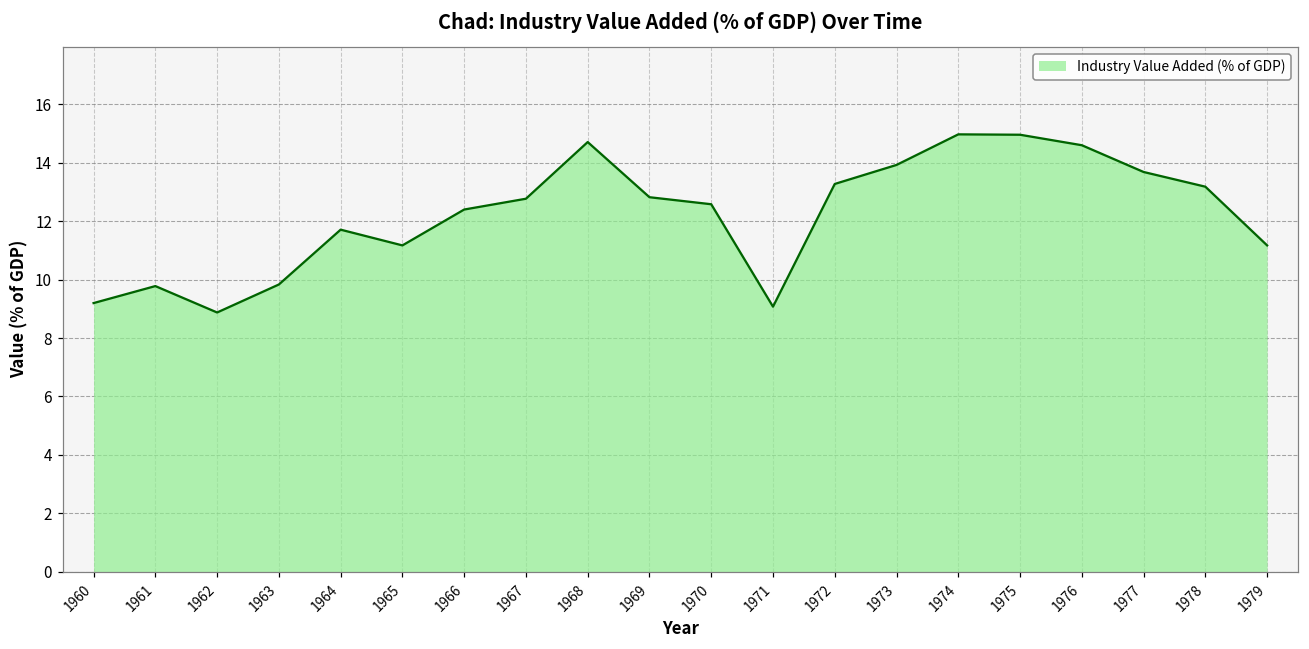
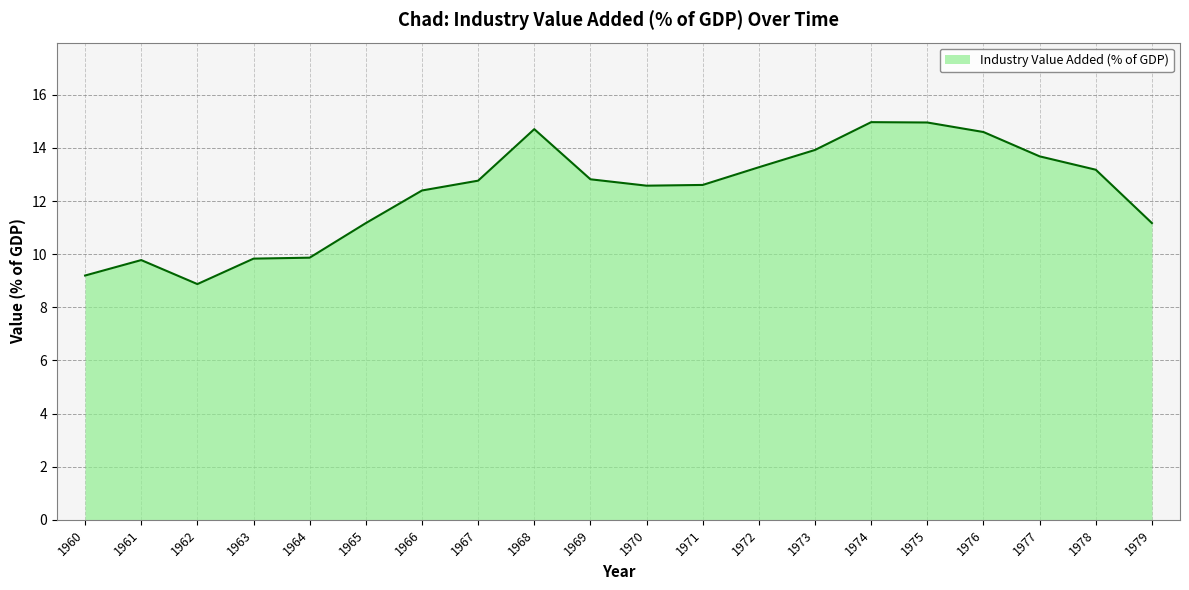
1964: 11.7 -> 9.9
1971: 9.1 -> 12.6
